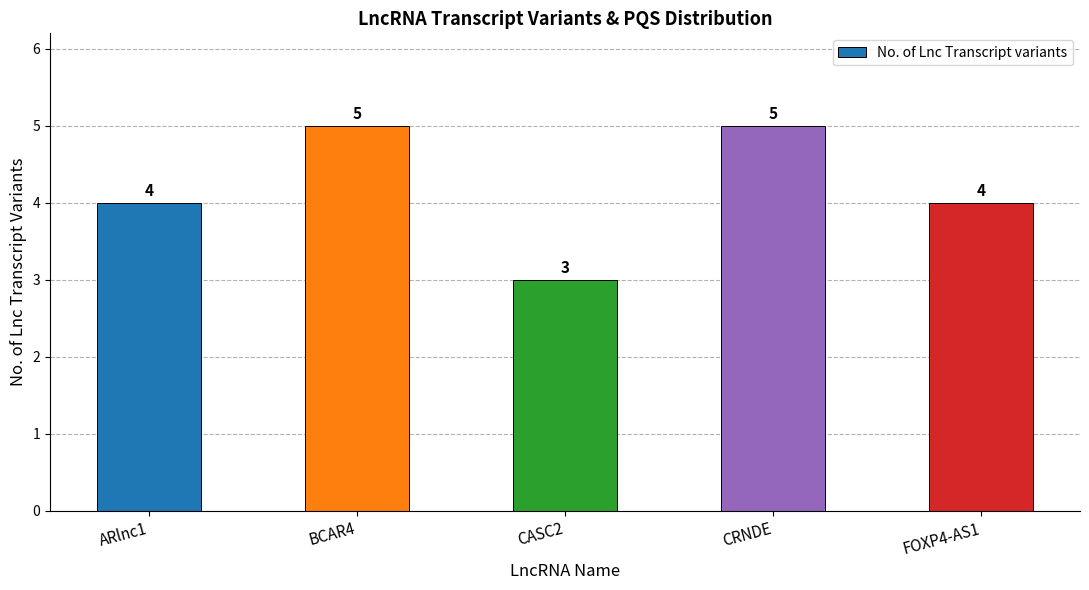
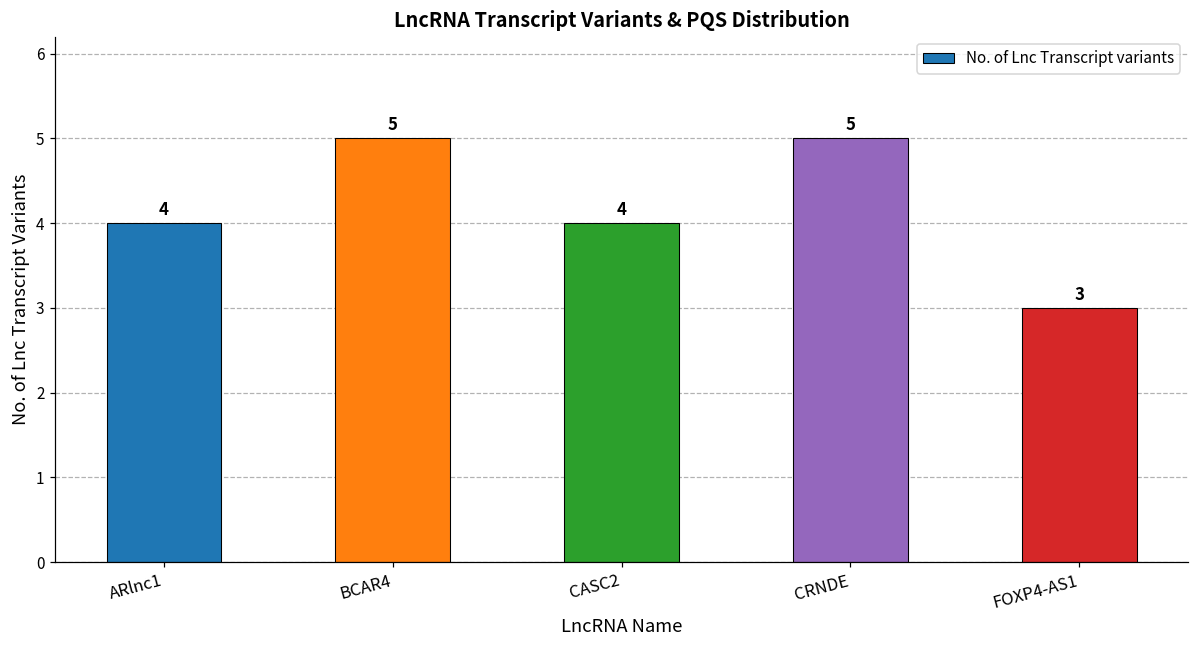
CASC2: 3 -> 4
FOXP4-AS1: 4 -> 3
